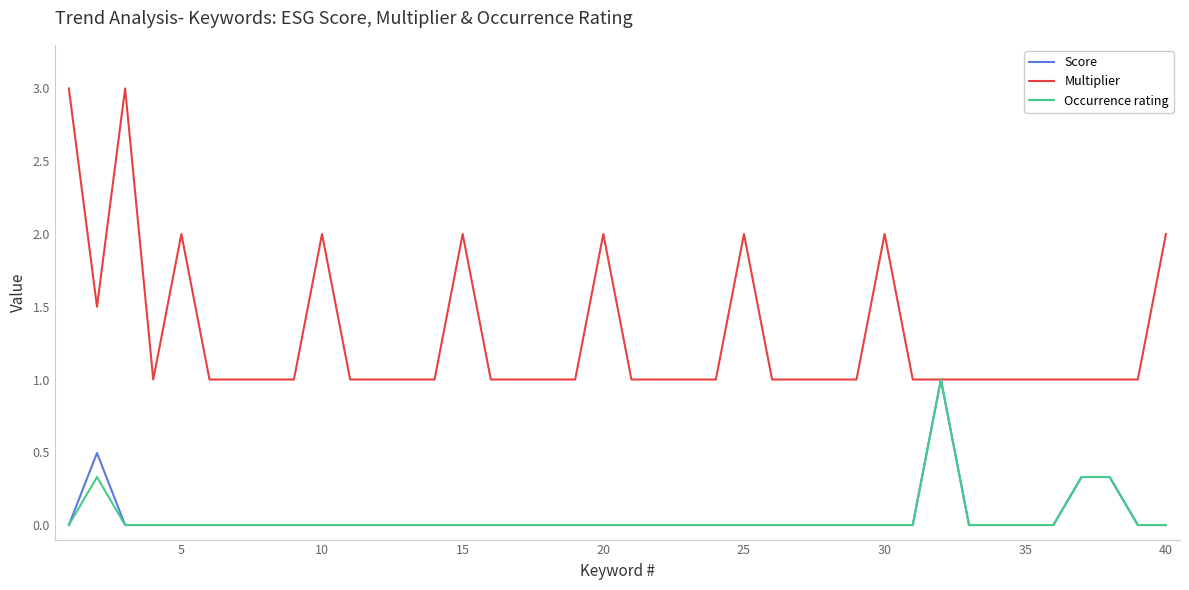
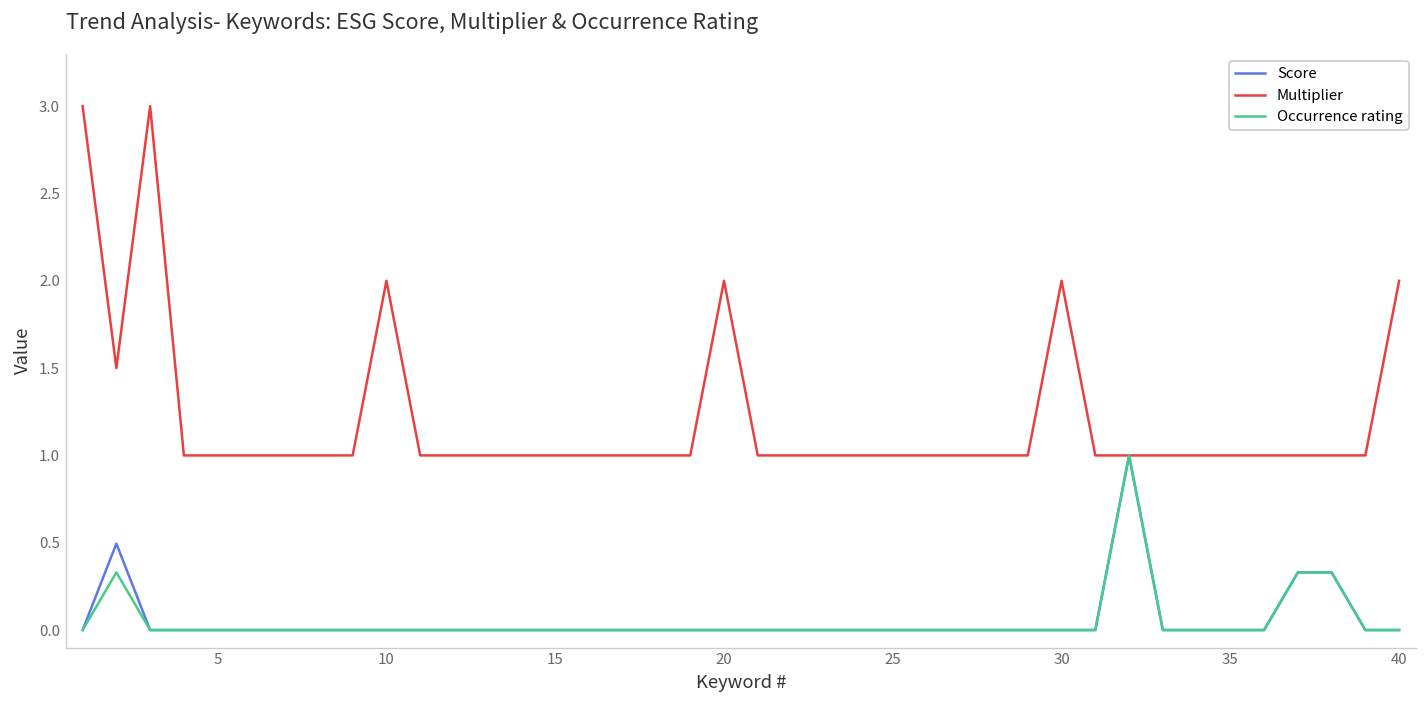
Multiplier, 5: 2 -> 1
Multiplier, 15: 2 -> 1
Multiplier, 25: 2 -> 1
